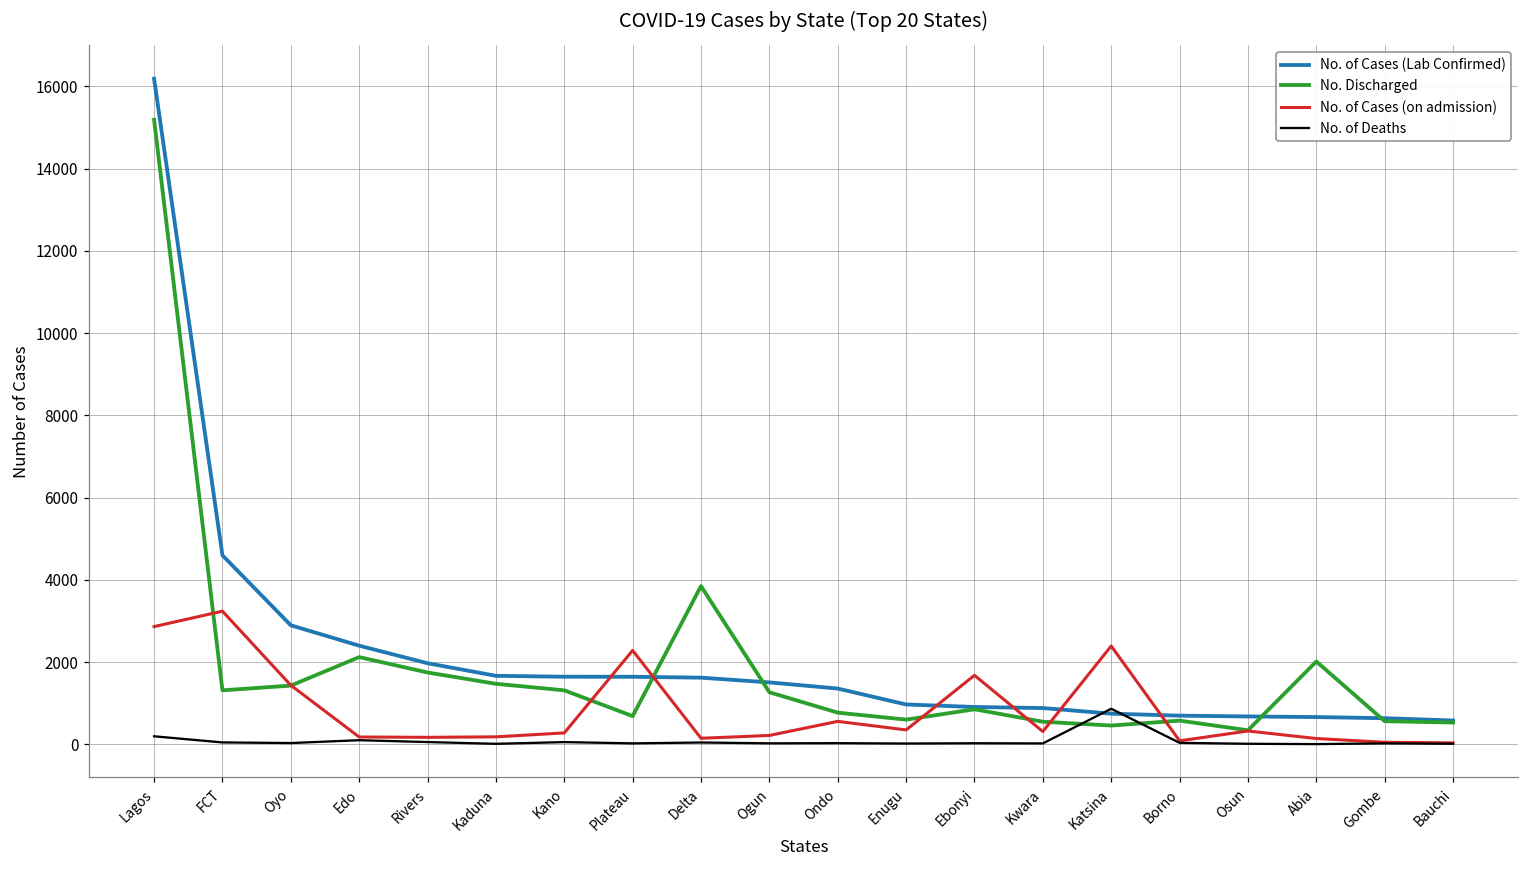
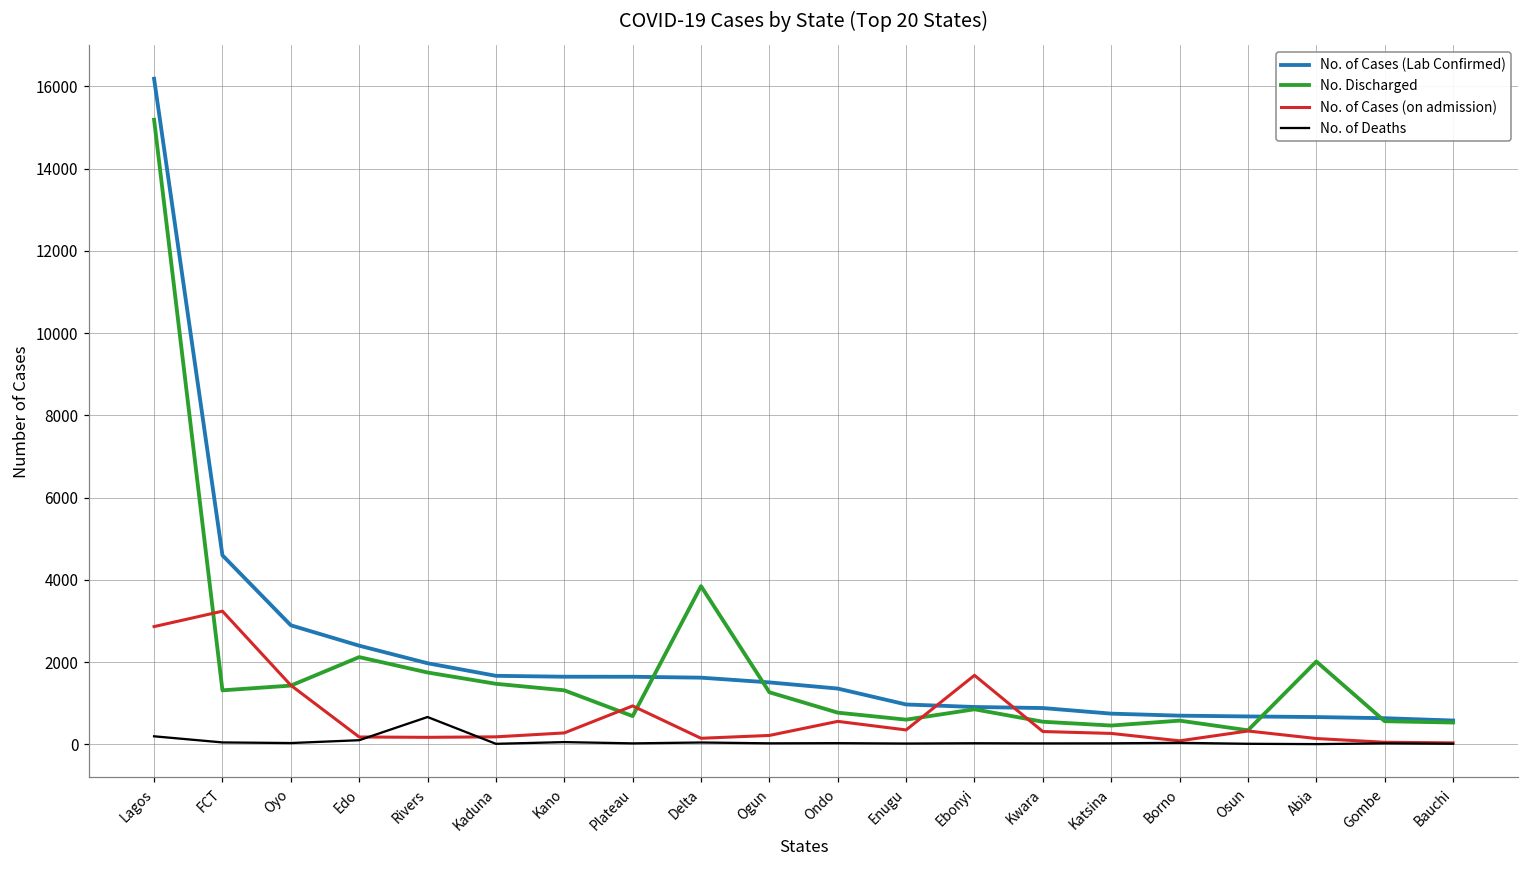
No. of Deaths, Rivers: 100 -> 700
No. of Cases (on admission), Plateau: 2300 -> 900
No. of Cases (on admission), Katsina: 2400 -> 300
No. of Deaths, Katsina: 900 -> 0
